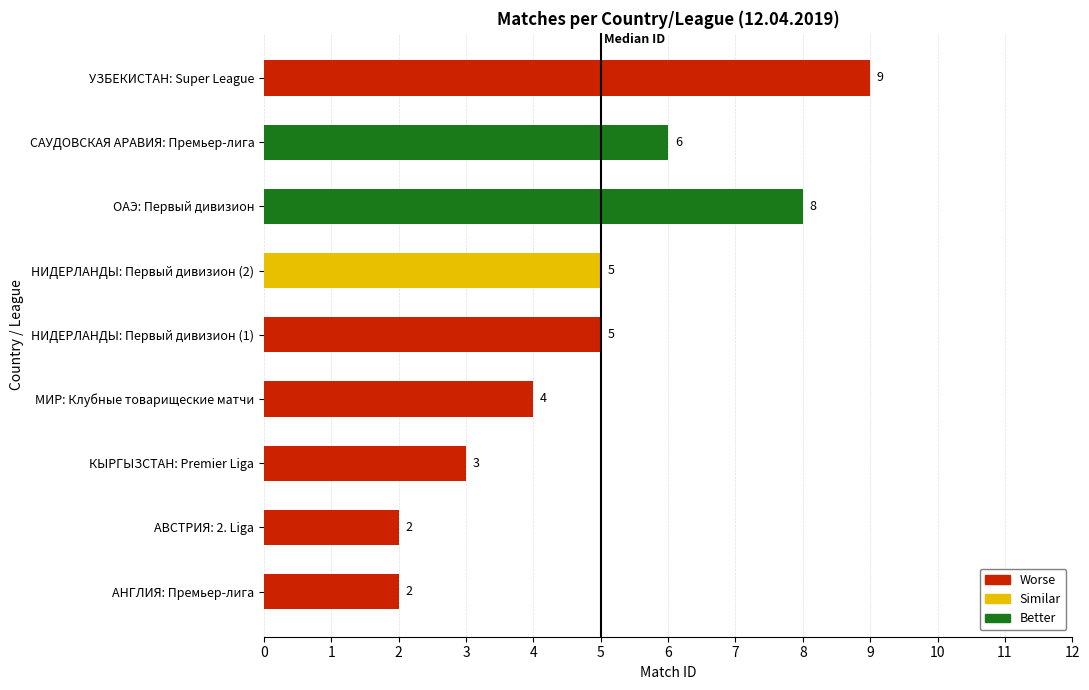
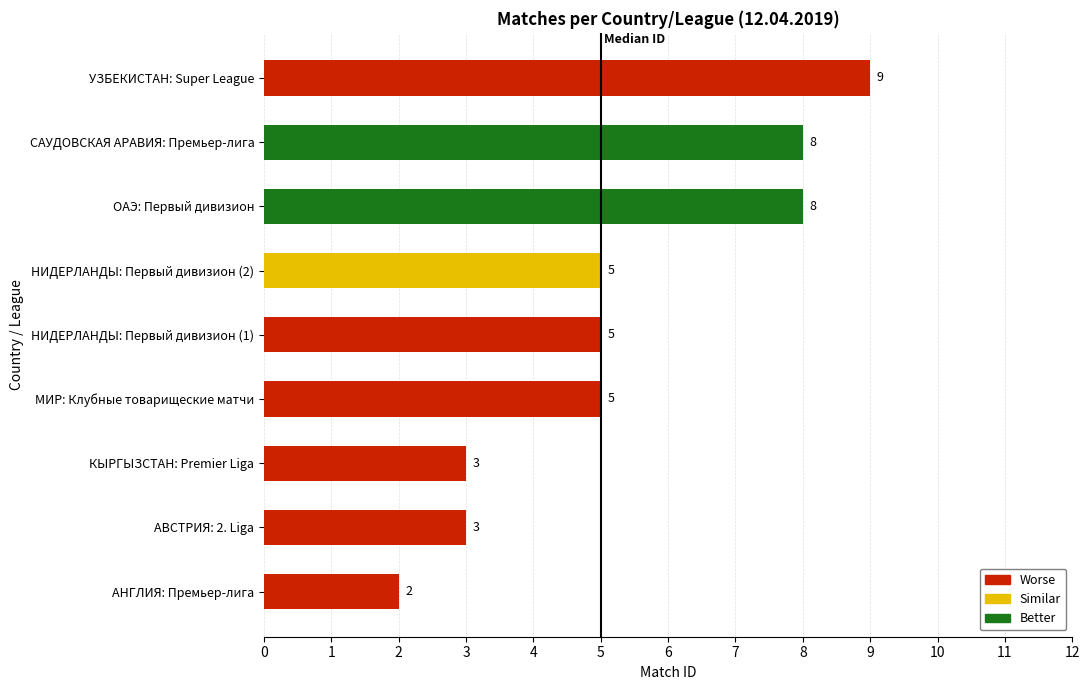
САУДОВСКАЯ АРАВИЯ: Премьер-лига: 6 -> 8
МИР: Клубные товарищеские матчи: 4 -> 5
АВСТРИЯ: 2. Liga: 2 -> 3
